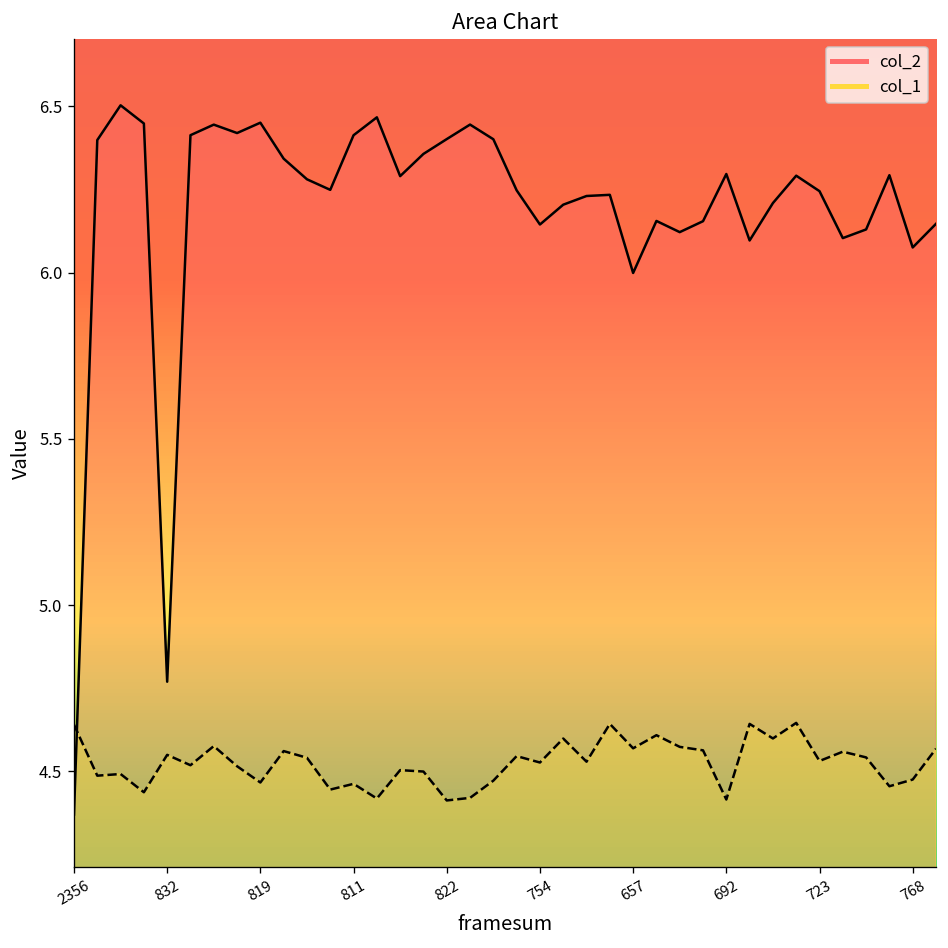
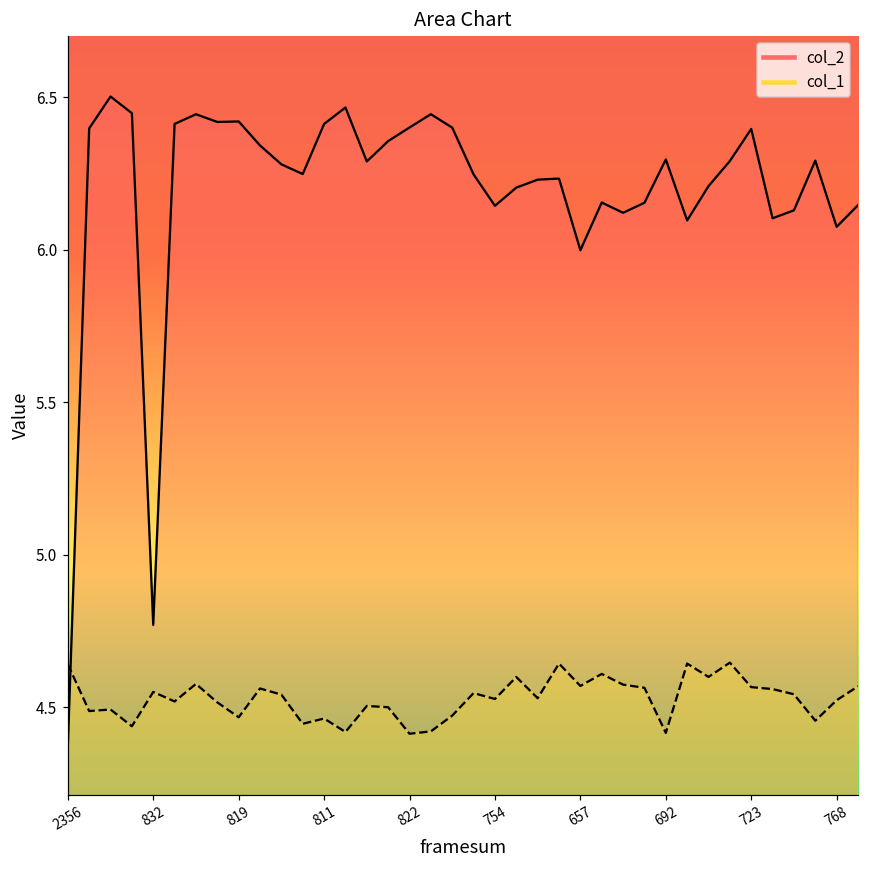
col_2, 819: 6.45 -> 6.42
col_2, 723: 6.24 -> 6.40
col_1, 723: 4.53 -> 4.57
col_1, 768: 4.48 -> 4.52
